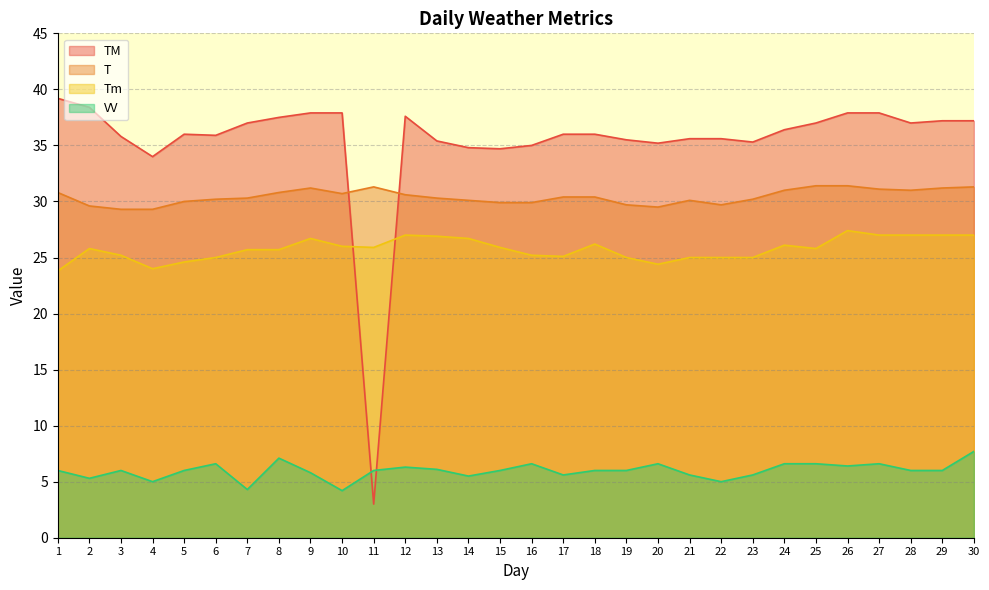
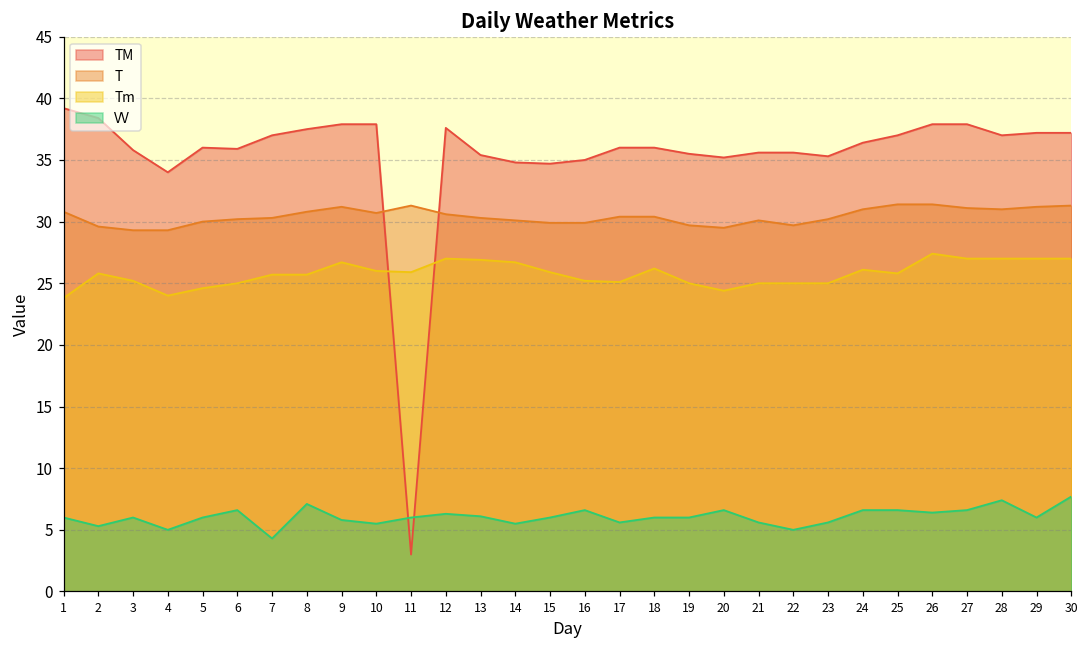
VV, 10: 4.2 -> 5.5
VV, 28: 6.0 -> 7.4
